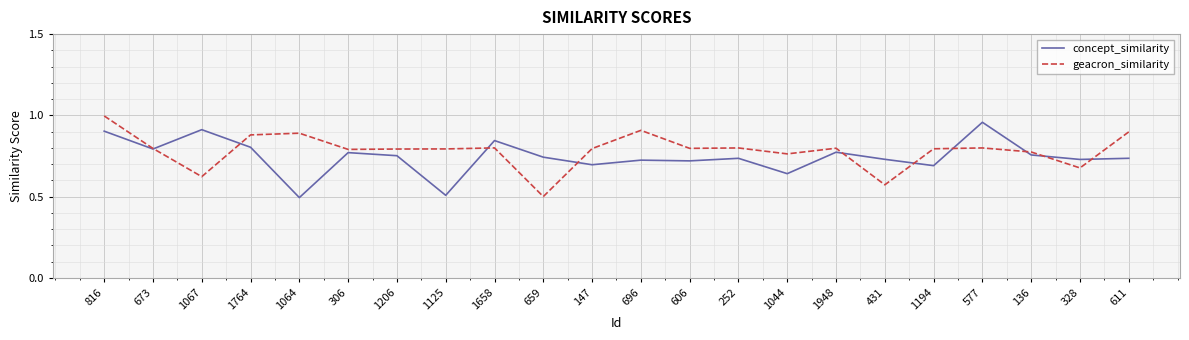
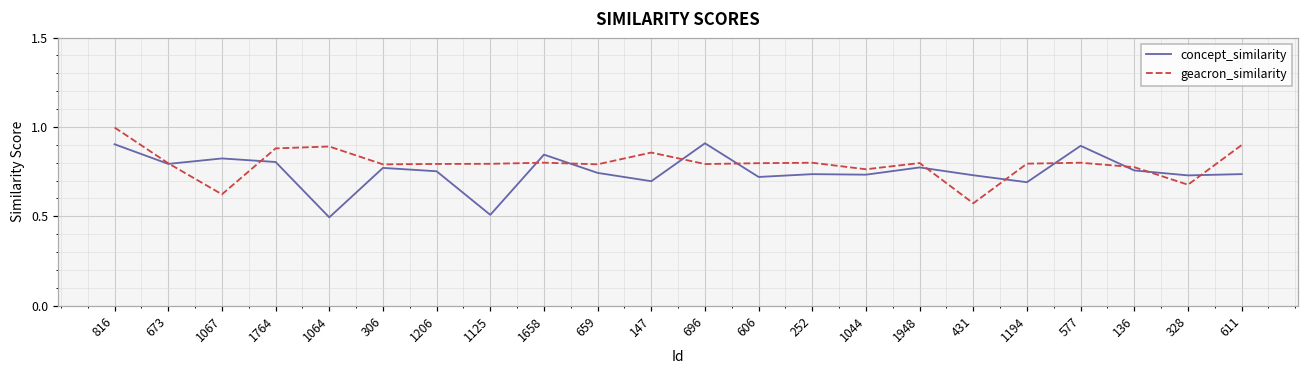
concept_similarity, 1067: 0.91 -> 0.82
geacron_similarity, 659: 0.50 -> 0.79
geacron_similarity, 147: 0.80 -> 0.86
concept_similarity, 696: 0.72 -> 0.91
geacron_similarity, 696: 0.91 -> 0.79
concept_similarity, 1044: 0.64 -> 0.73
concept_similarity, 577: 0.96 -> 0.89
